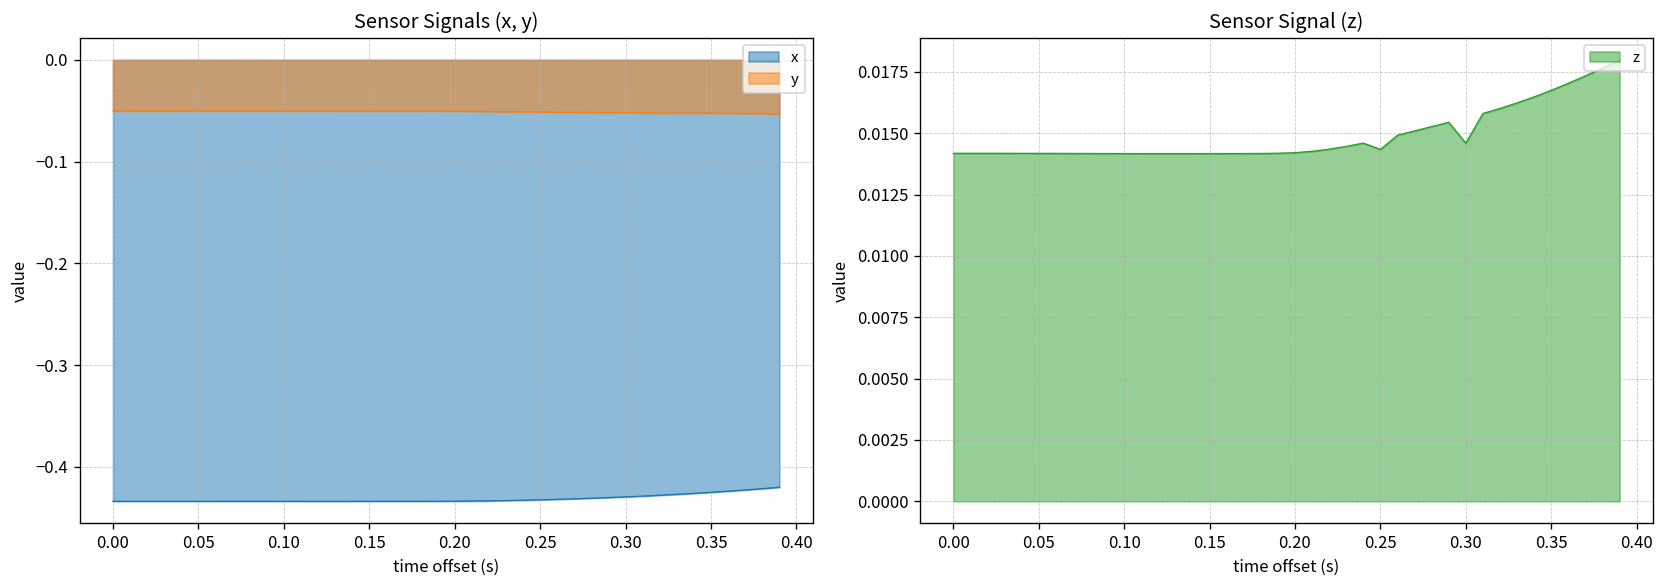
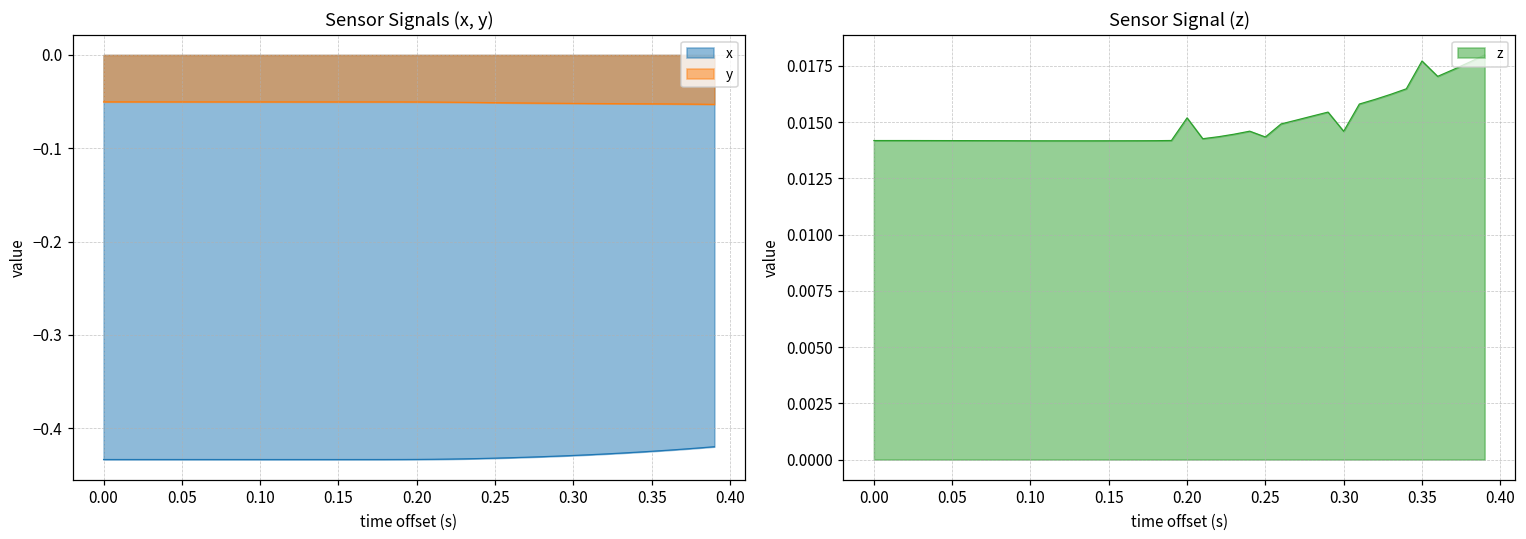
Sensor Signal (z), 0.20: 0.0142 -> 0.0152
Sensor Signal (z), 0.35: 0.0167 -> 0.0177
